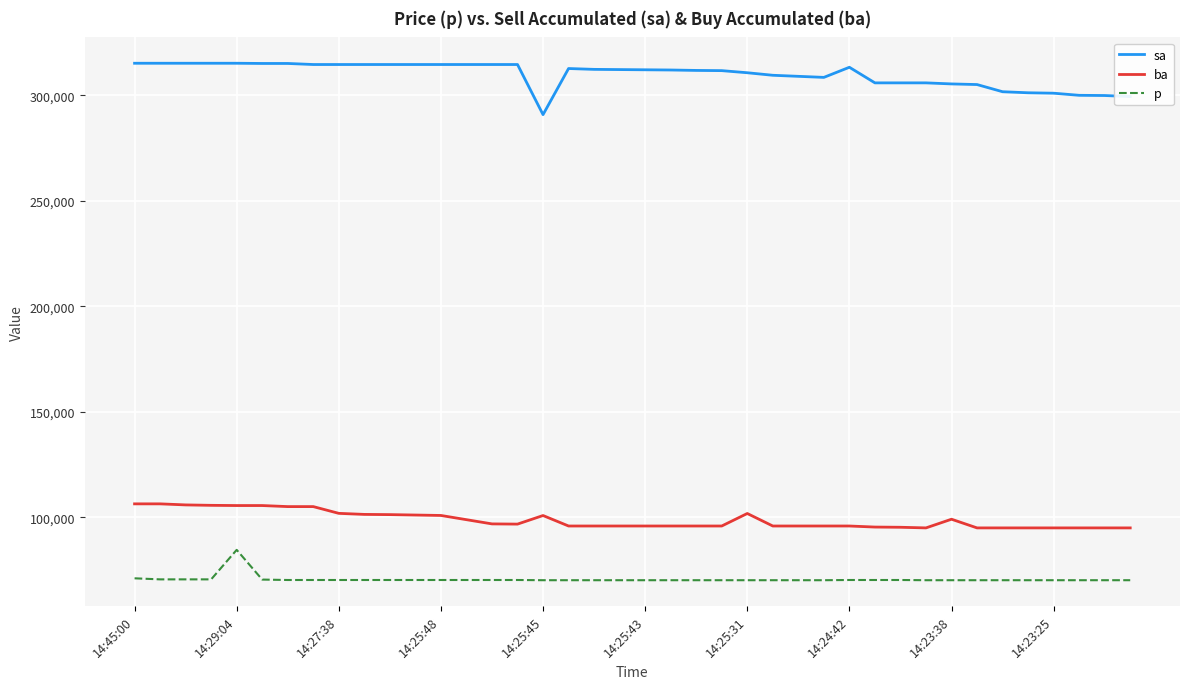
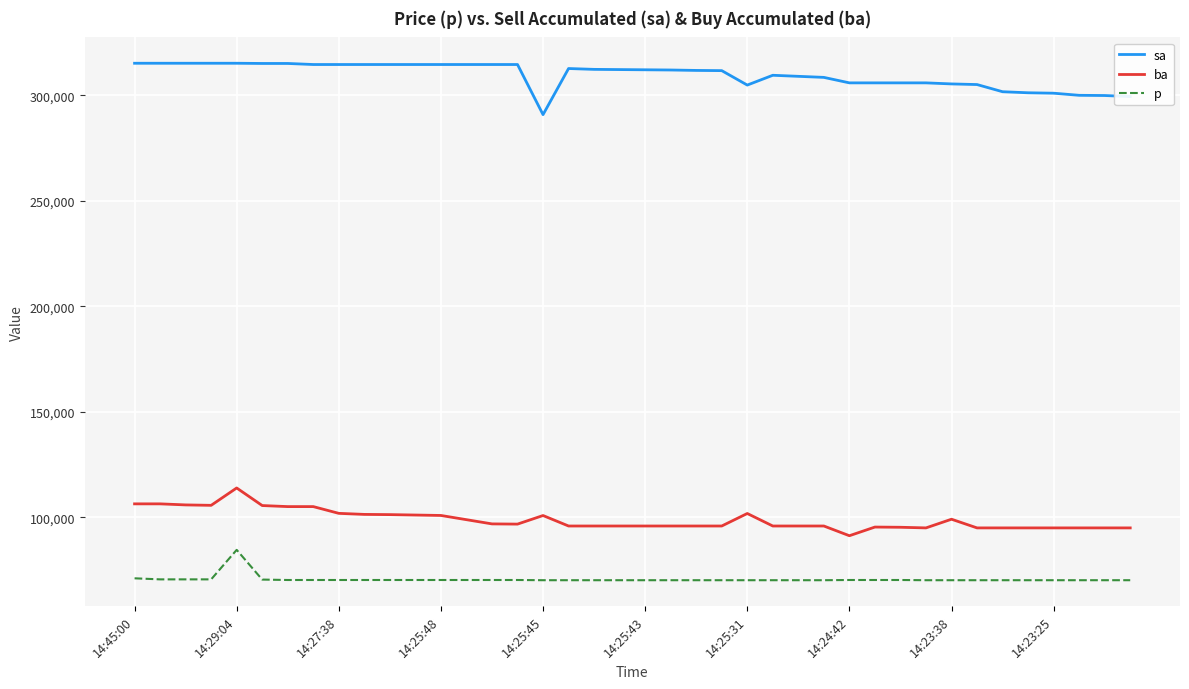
ba, 14:29:04: 106,000 -> 114,000
sa, 14:25:31: 311,000 -> 305,000
sa, 14:24:42: 313,000 -> 306,000
ba, 14:24:42: 96,000 -> 91,000
